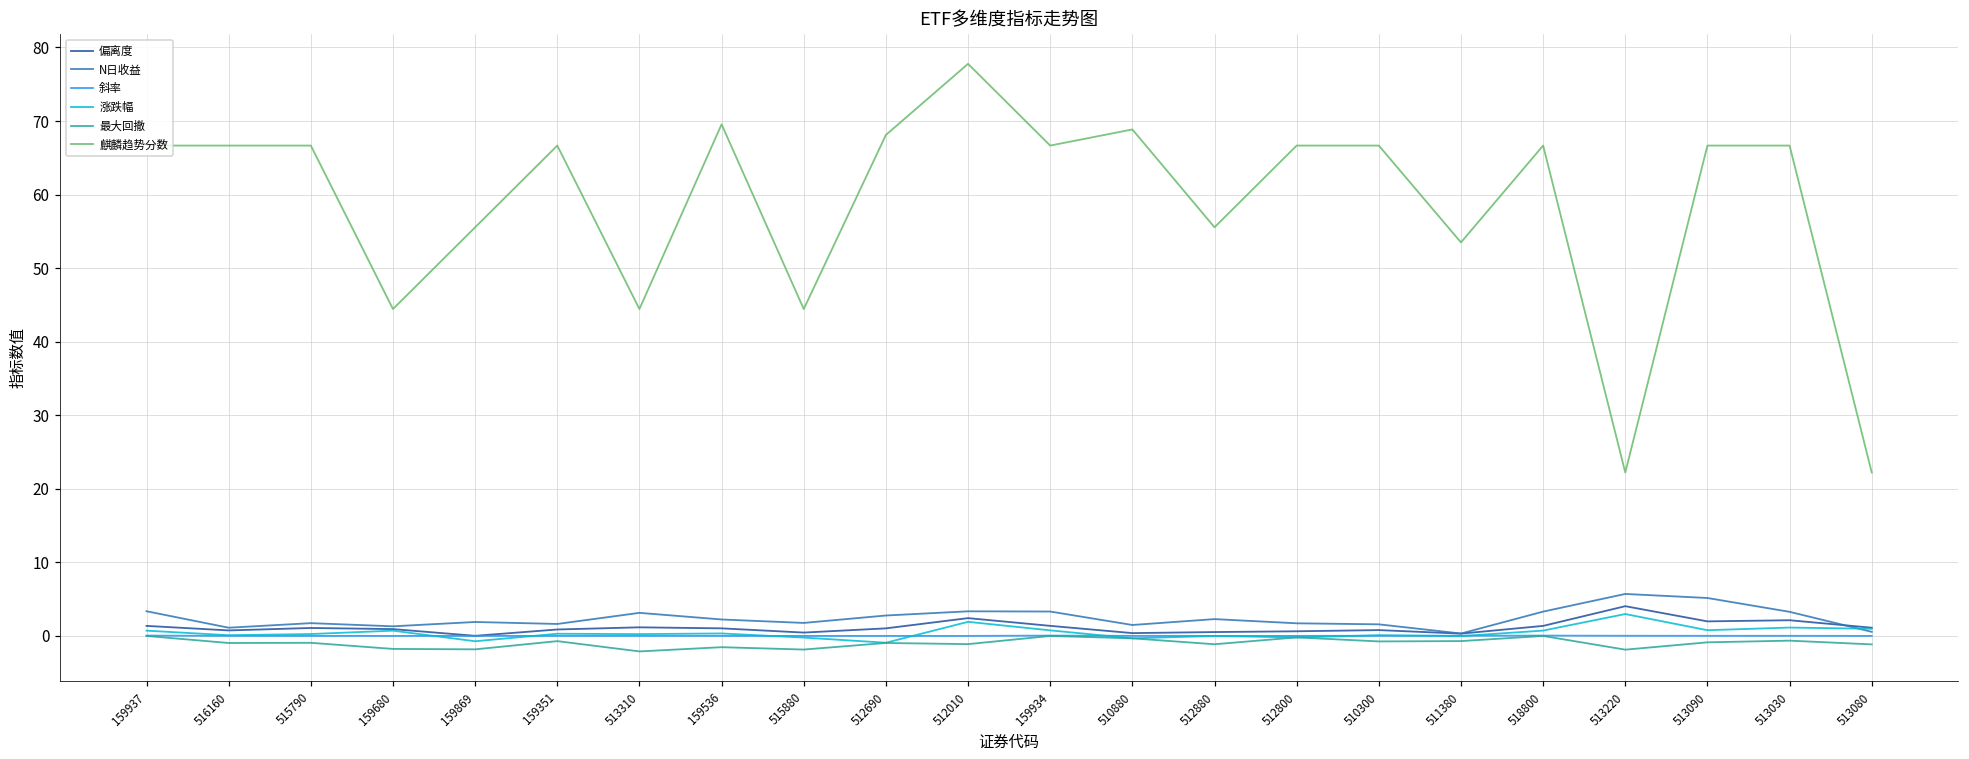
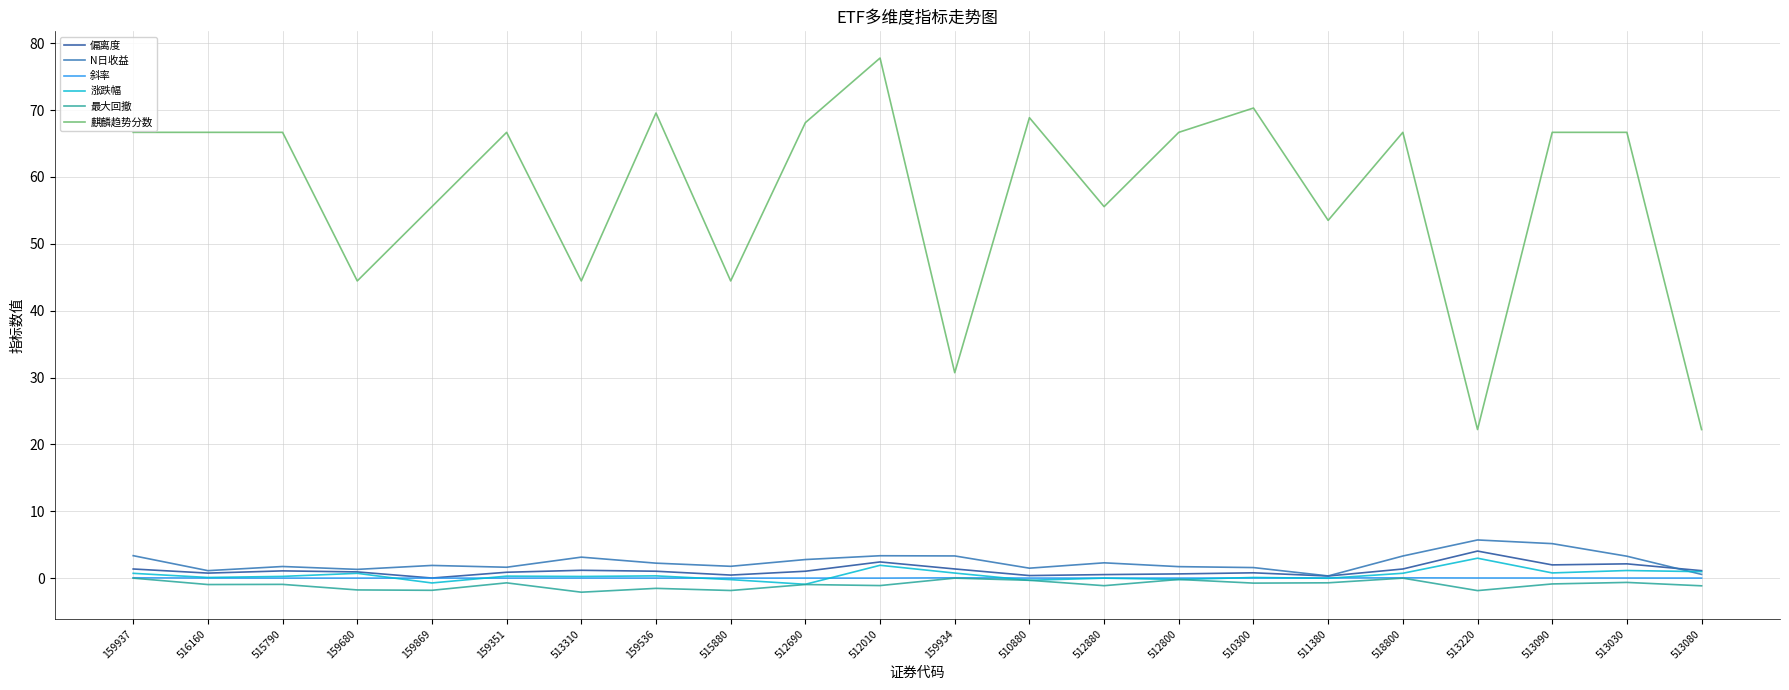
麒麟趋势分数, 159934: 67 -> 31
麒麟趋势分数, 510300: 67 -> 70
